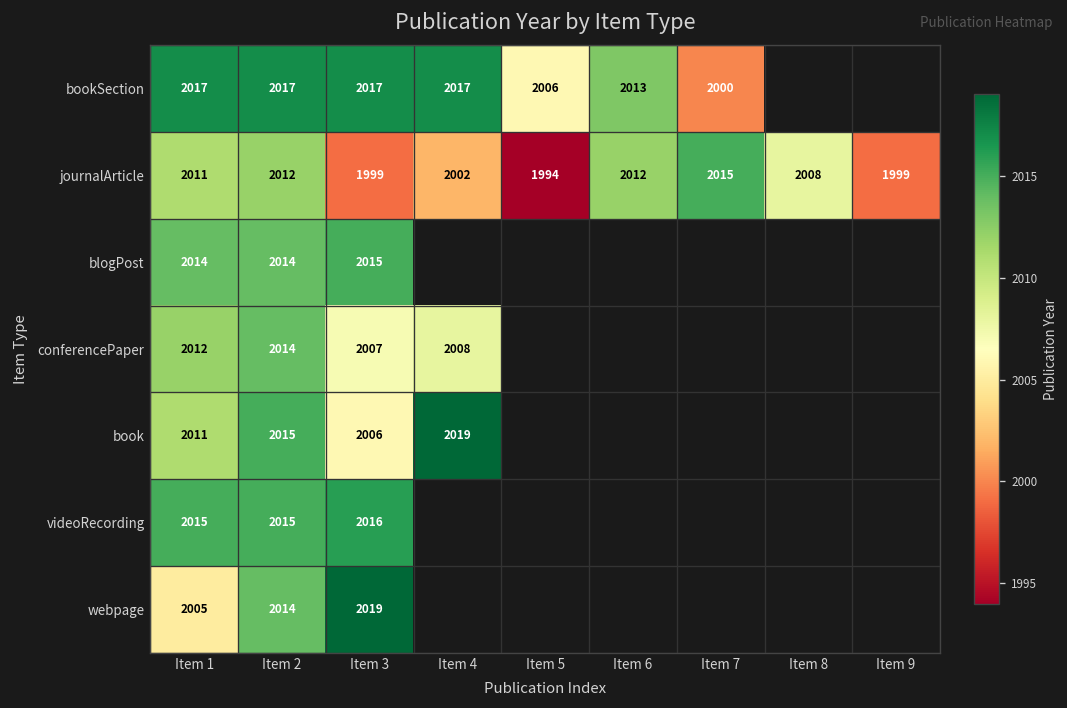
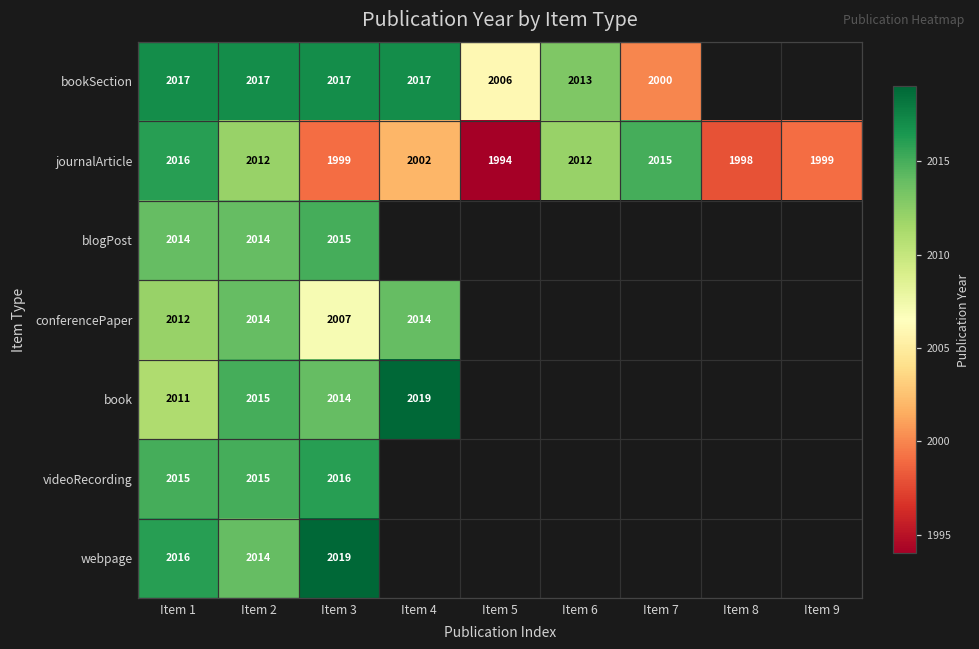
journalArticle, Item 1: 2011 -> 2016
journalArticle, Item 8: 2008 -> 1998
conferencePaper, Item 4: 2008 -> 2014
book, Item 3: 2006 -> 2014
webpage, Item 1: 2005 -> 2016
